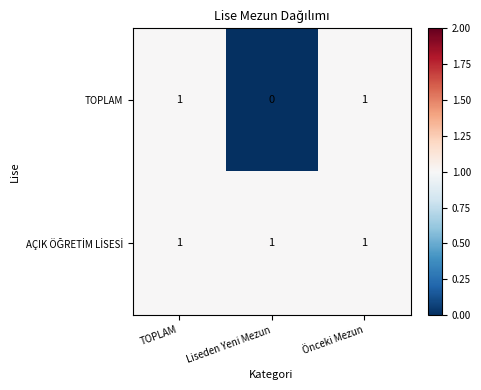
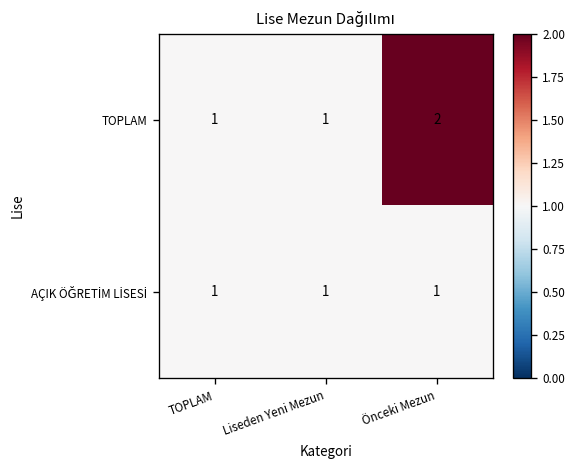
TOPLAM, Liseden Yeni Mezun: 0 -> 1
TOPLAM, Önceki Mezun: 1 -> 2
